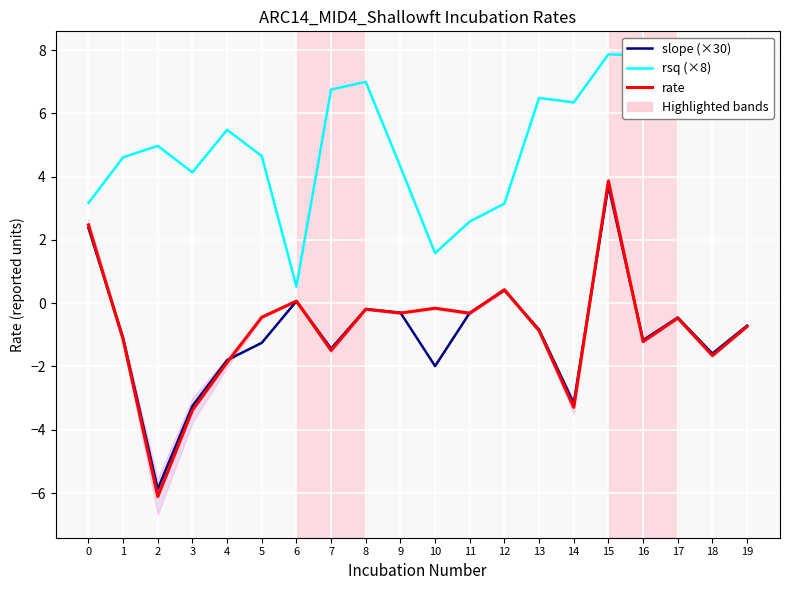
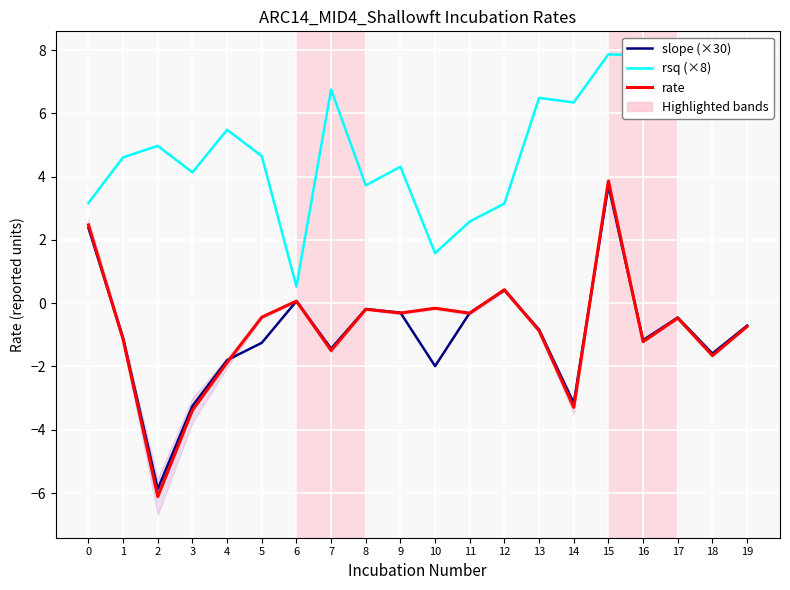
rsq (×8), 8: 7.0 -> 3.7
